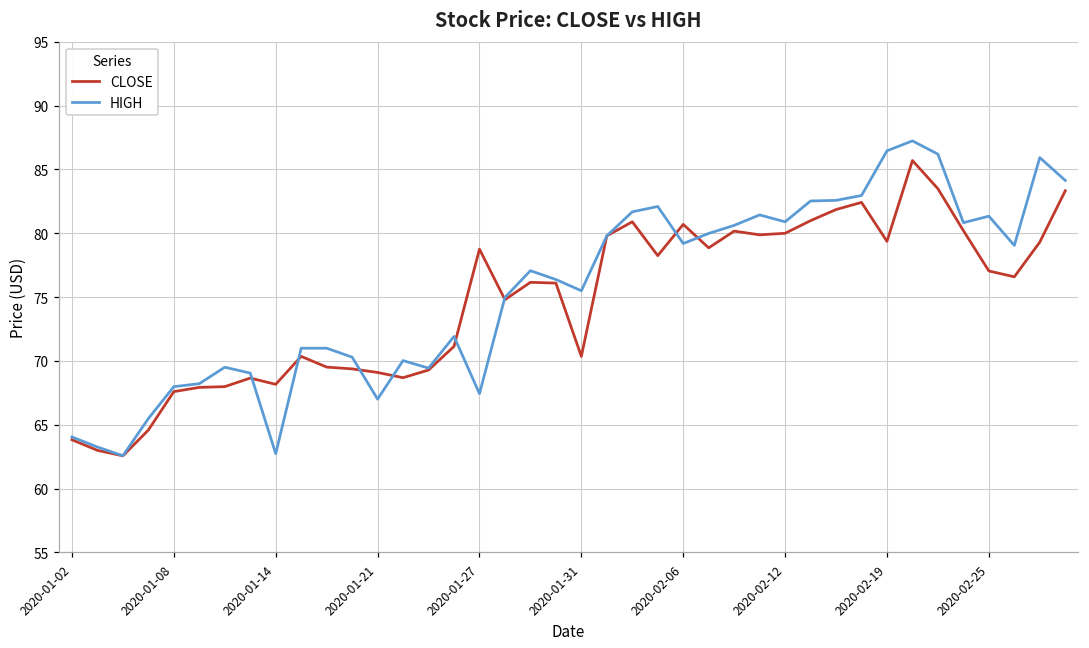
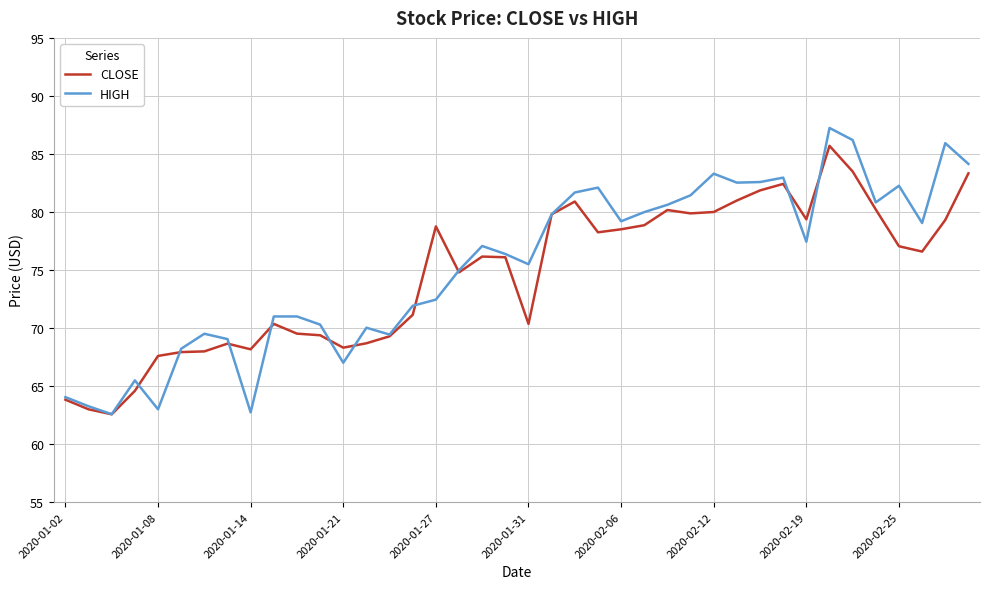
HIGH, 2020-01-08: 68.0 -> 63.0
CLOSE, 2020-01-21: 69.1 -> 68.3
HIGH, 2020-01-27: 67.4 -> 72.5
CLOSE, 2020-02-06: 80.7 -> 78.5
HIGH, 2020-02-12: 80.9 -> 83.3
HIGH, 2020-02-19: 86.5 -> 77.4
HIGH, 2020-02-25: 81.3 -> 82.3
